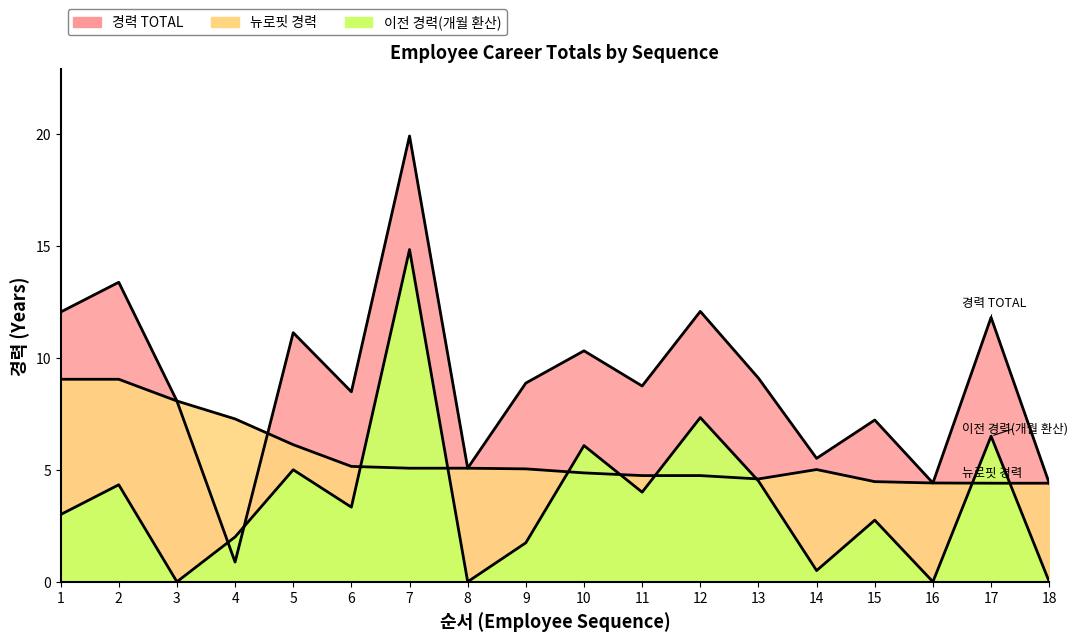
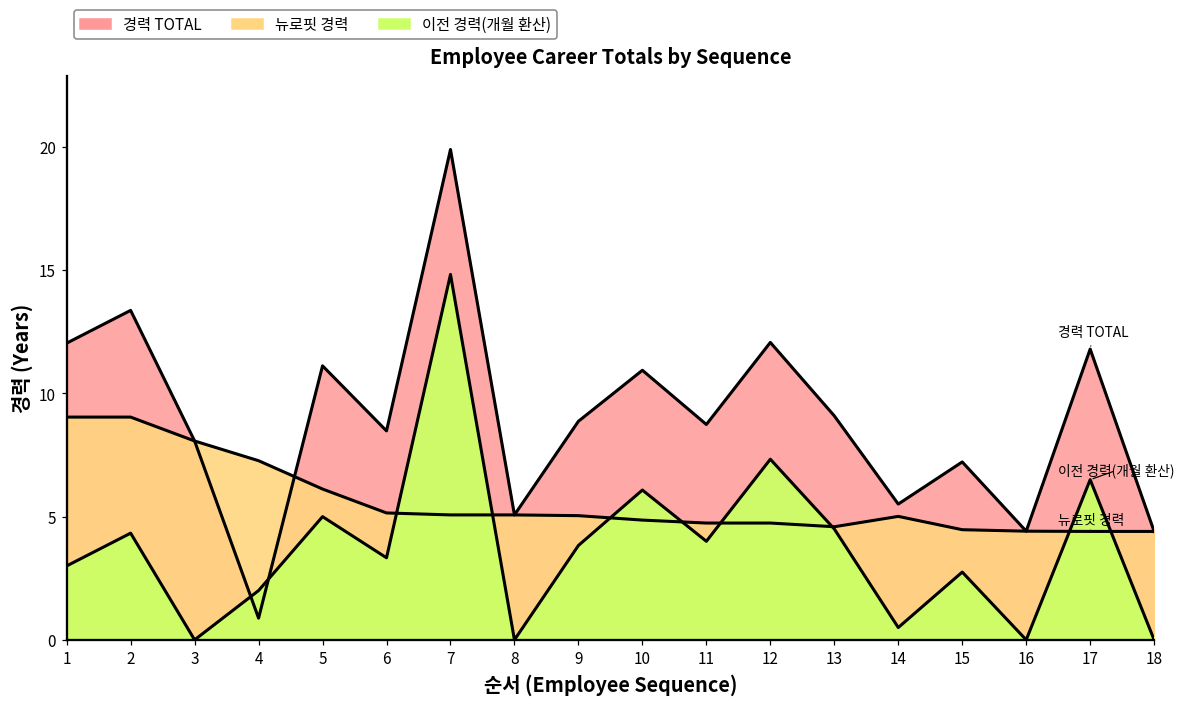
이전 경력(개월 환산), 9: 1.7 -> 3.8
경력 TOTAL, 10: 10.3 -> 10.9
